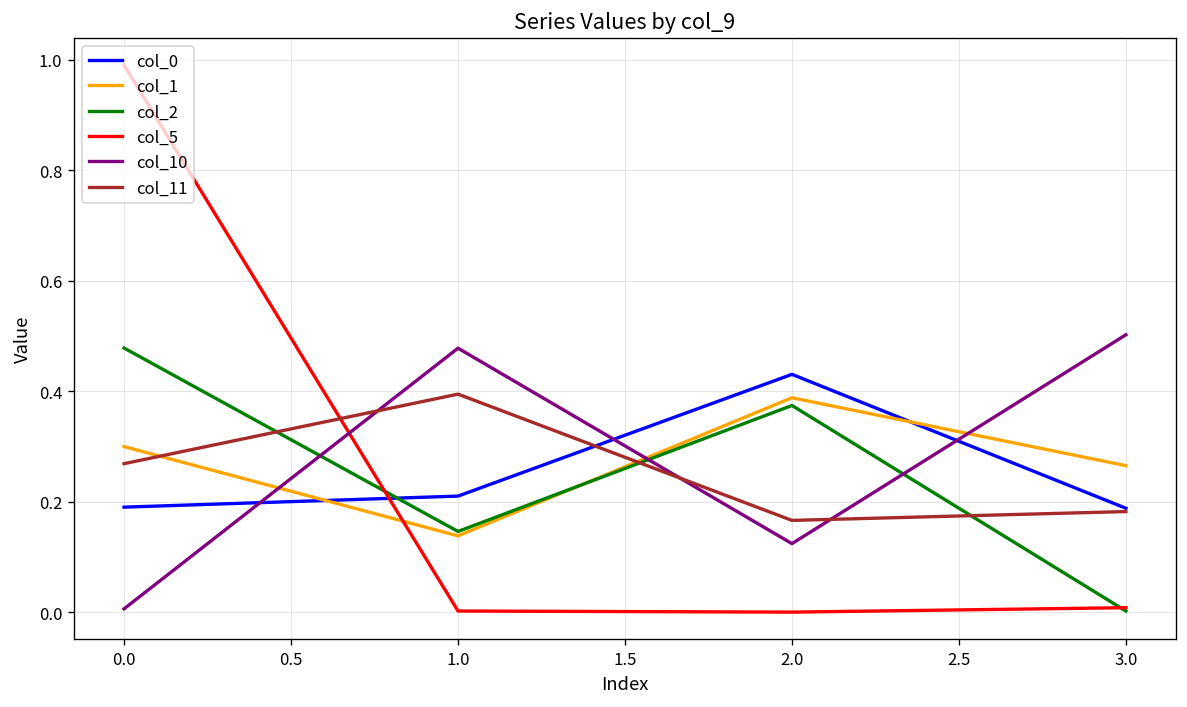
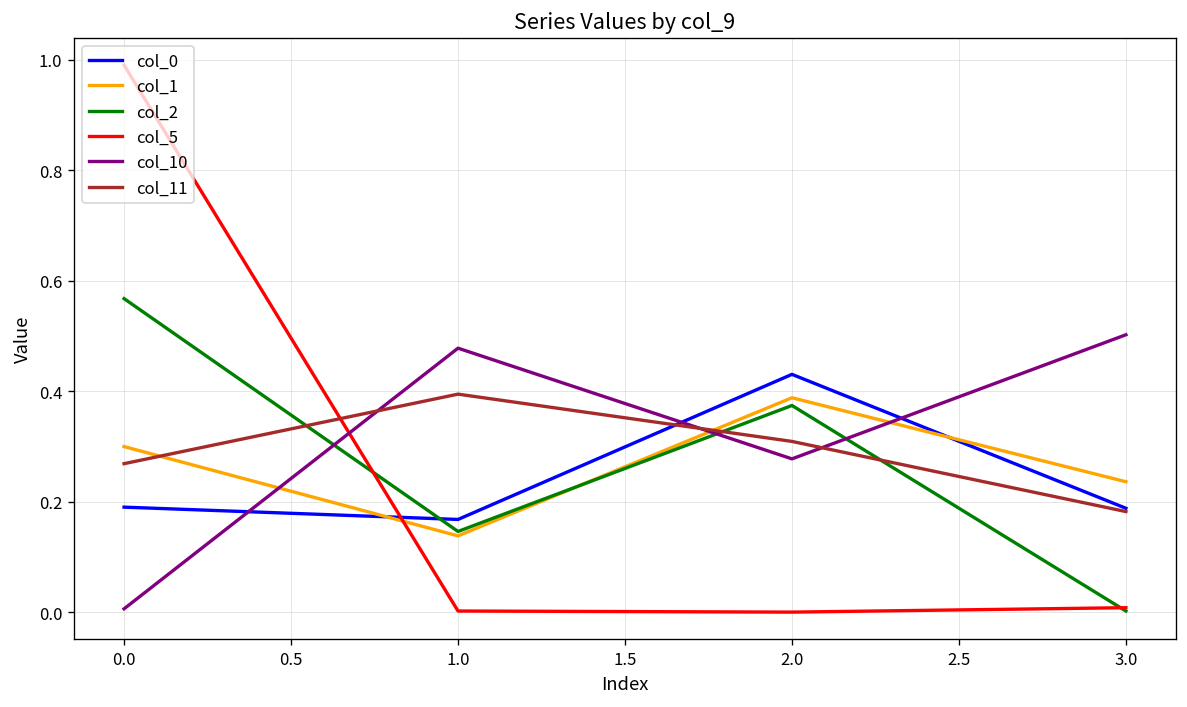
col_2, 0.0: 0.48 -> 0.57
col_0, 1.0: 0.21 -> 0.17
col_10, 2.0: 0.12 -> 0.28
col_11, 2.0: 0.17 -> 0.31
col_1, 3.0: 0.27 -> 0.24
